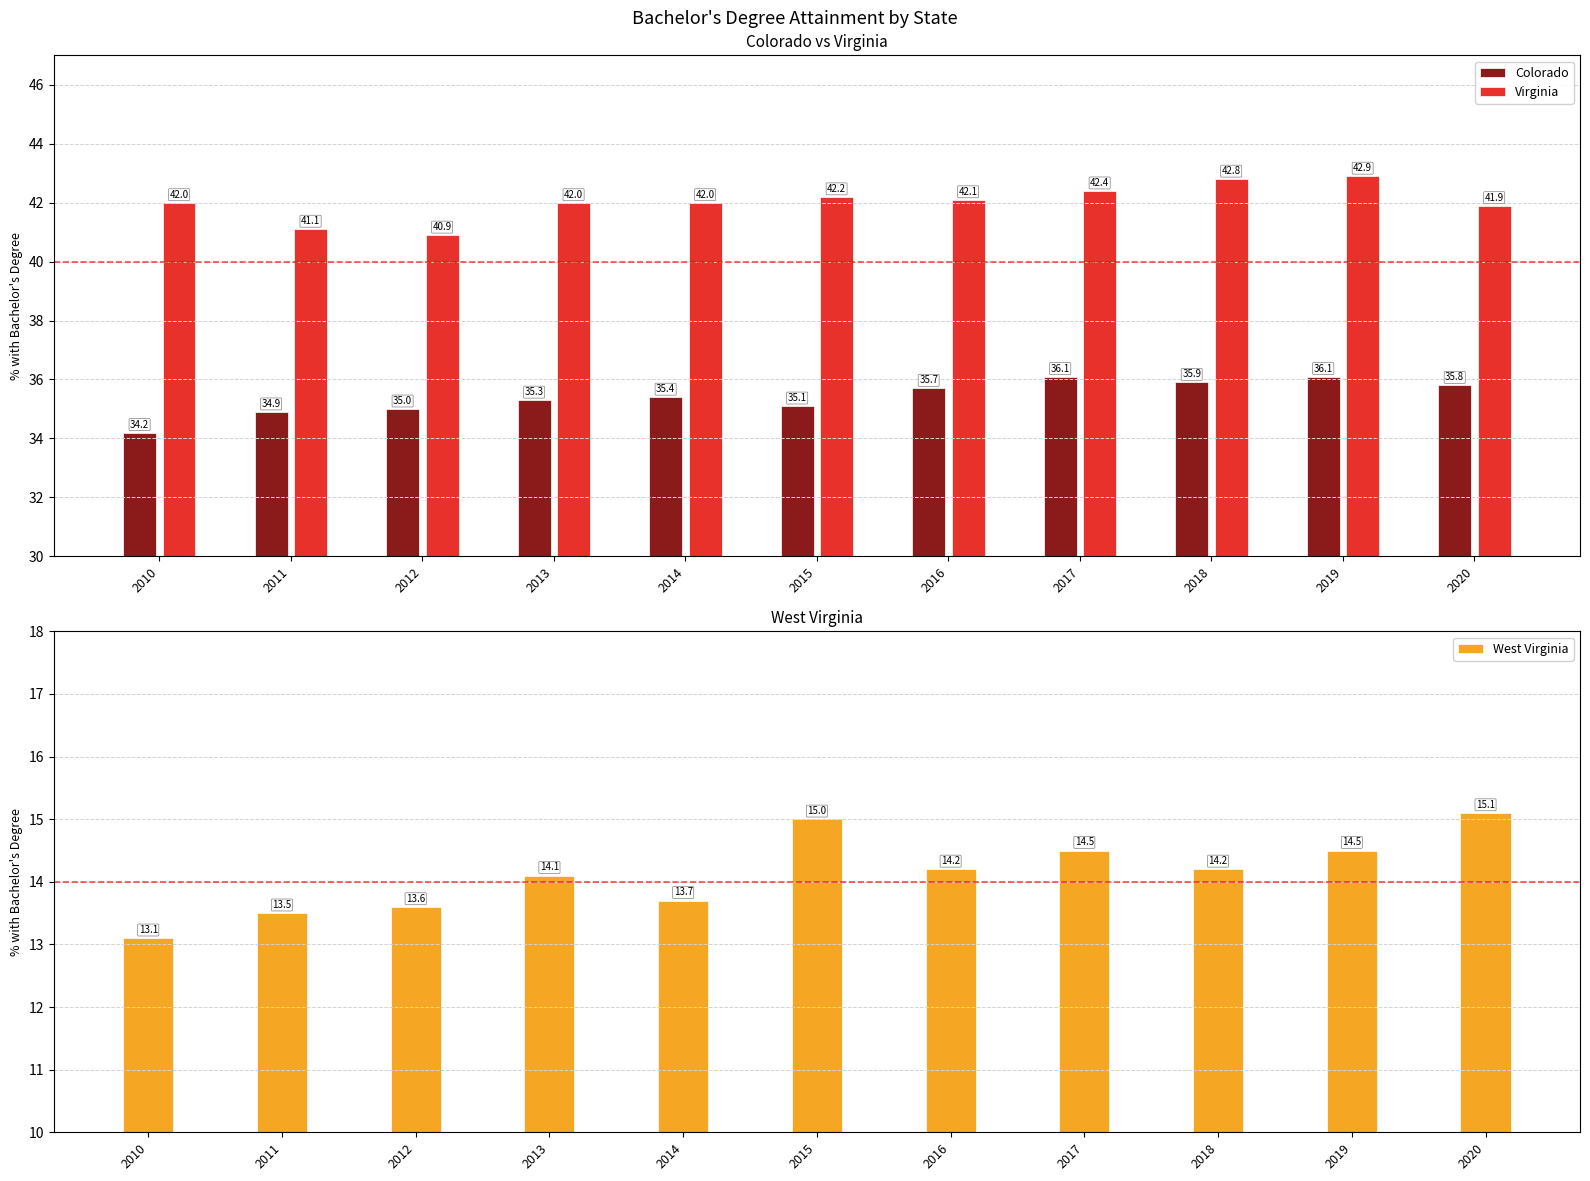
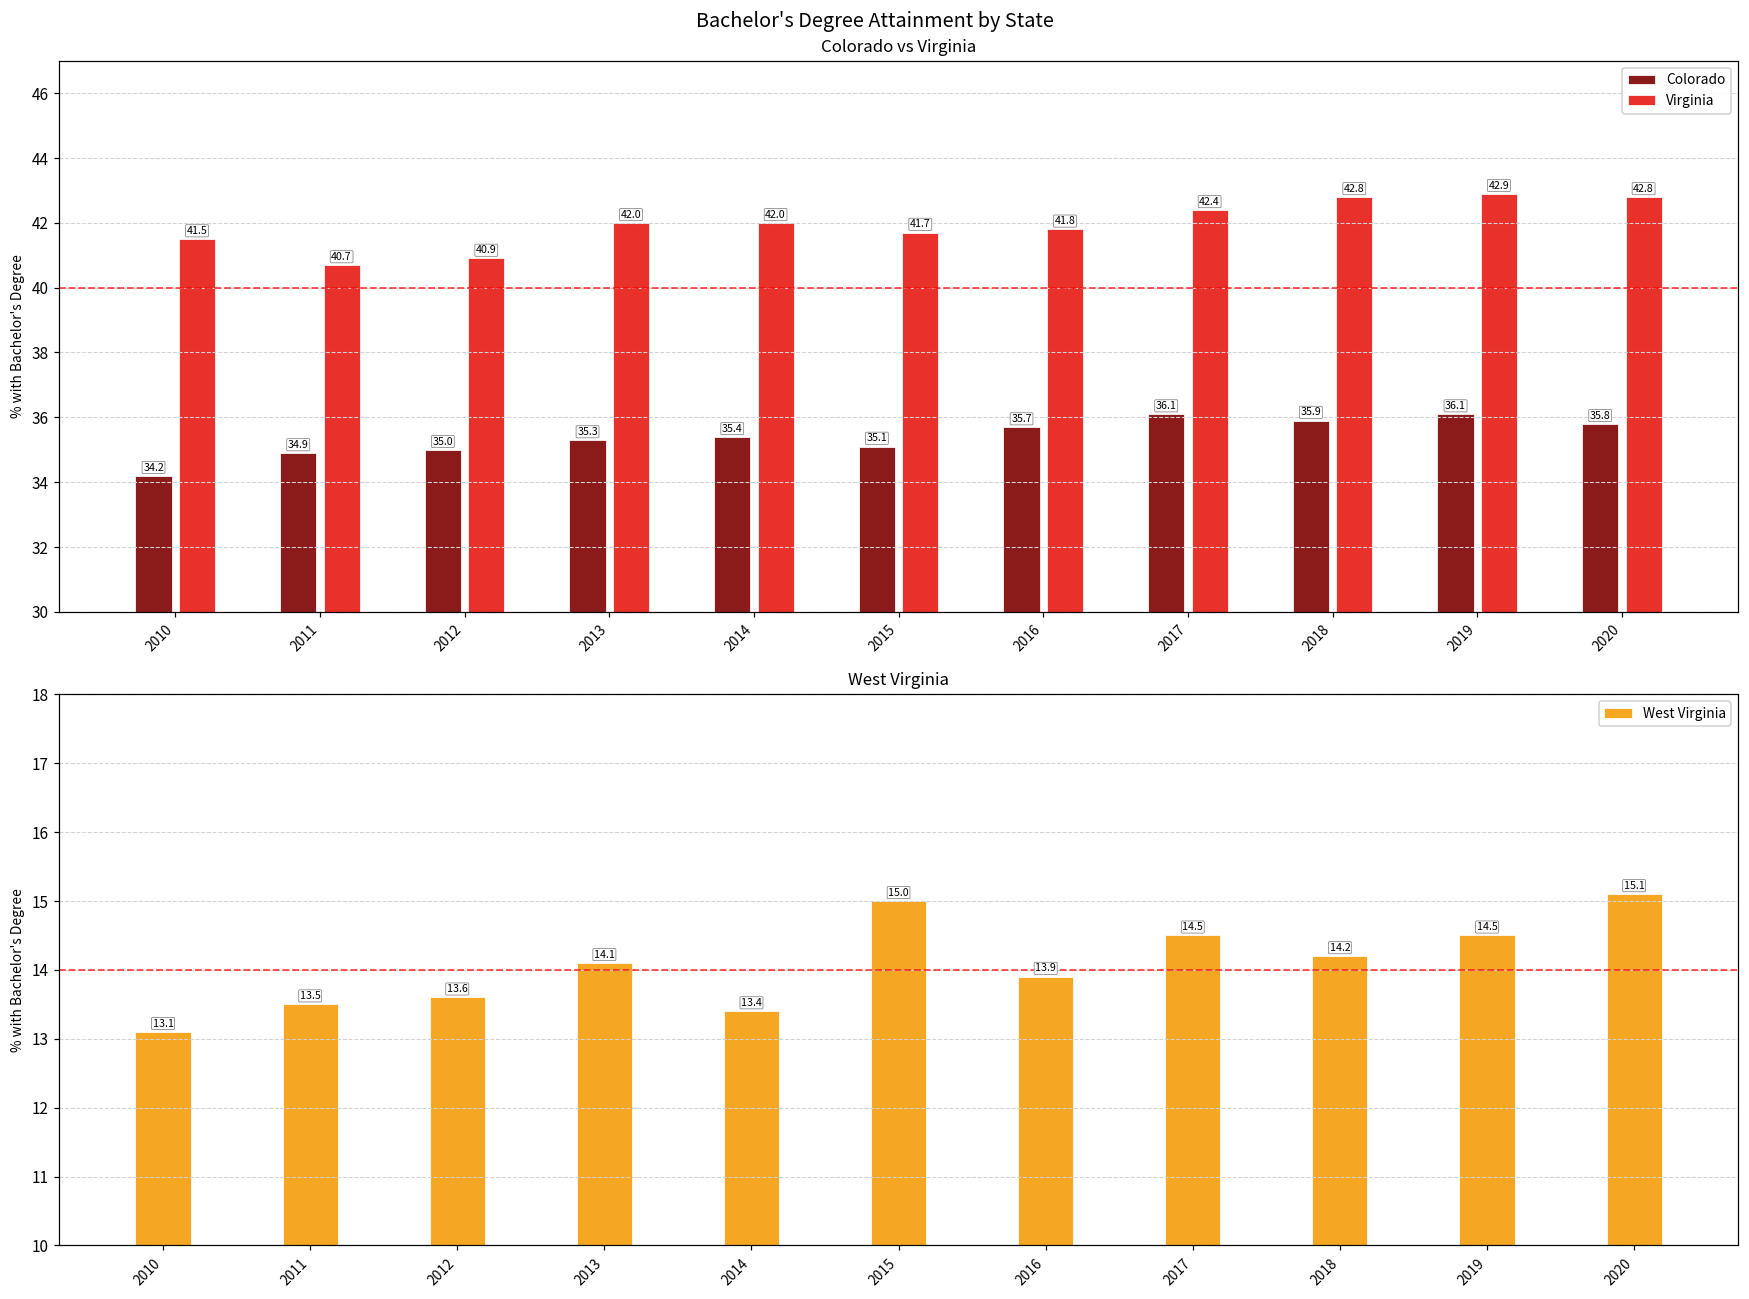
Colorado vs Virginia, Virginia, 2010: 42.0 -> 41.5
Colorado vs Virginia, Virginia, 2011: 41.1 -> 40.7
Colorado vs Virginia, Virginia, 2015: 42.2 -> 41.7
Colorado vs Virginia, Virginia, 2016: 42.1 -> 41.8
Colorado vs Virginia, Virginia, 2020: 41.9 -> 42.8
West Virginia, 2014: 13.7 -> 13.4
West Virginia, 2016: 14.2 -> 13.9
